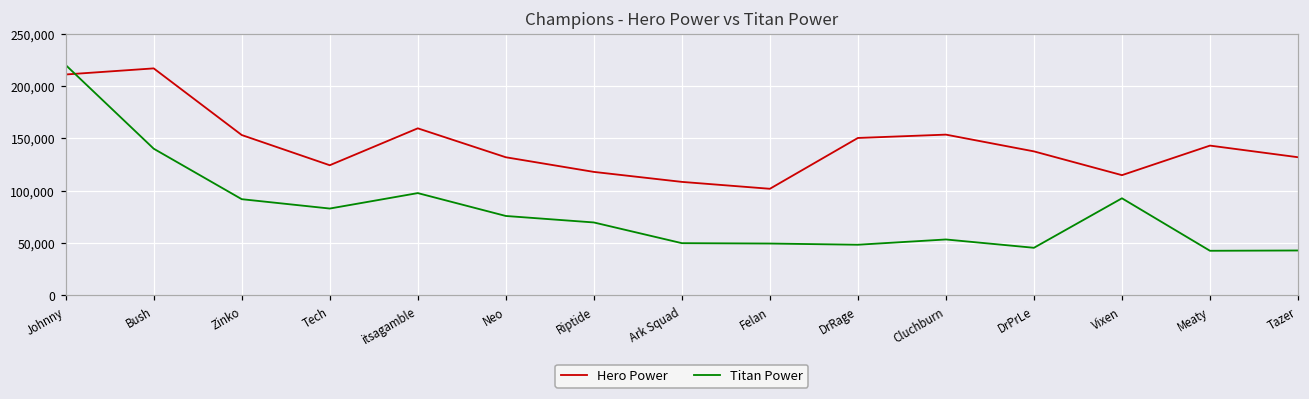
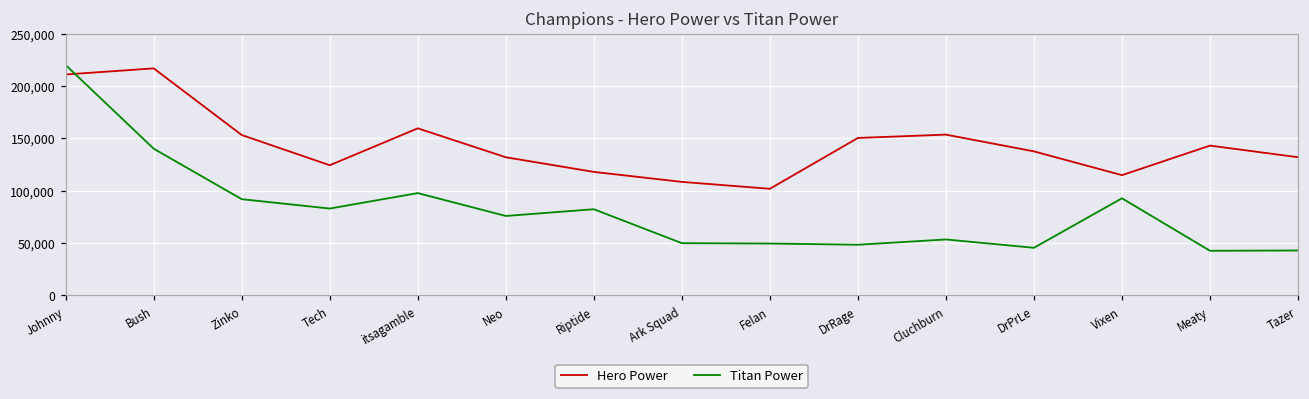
Titan Power, Riptide: 70,000 -> 80,000
